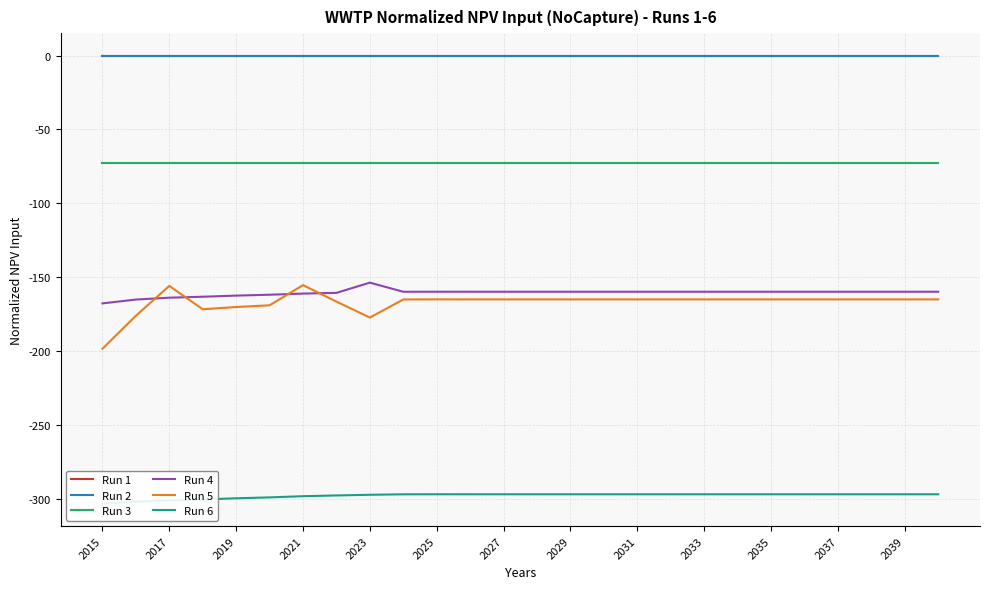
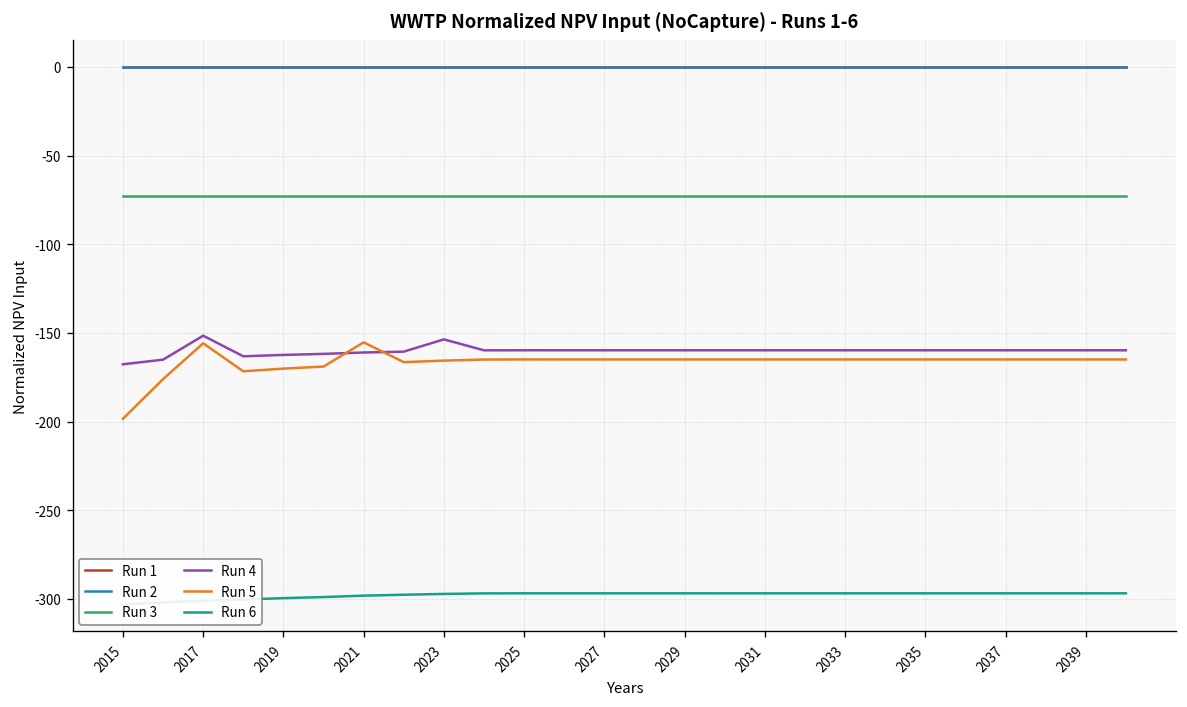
Run 4, 2017: -164 -> -152
Run 5, 2023: -177 -> -166
